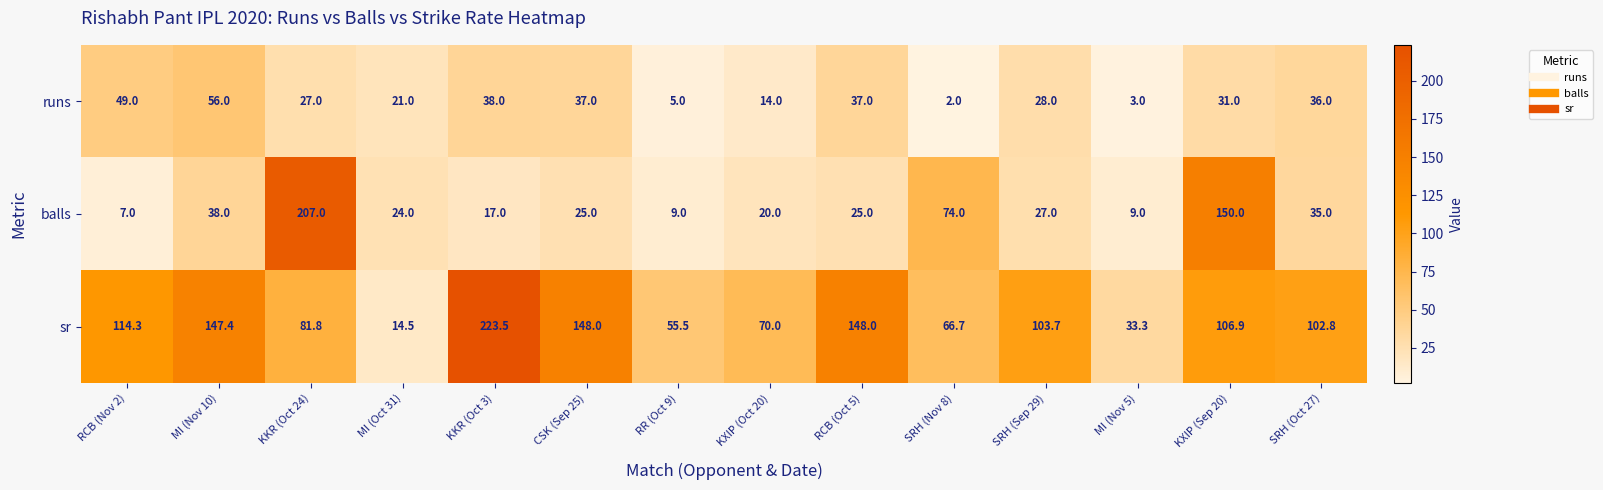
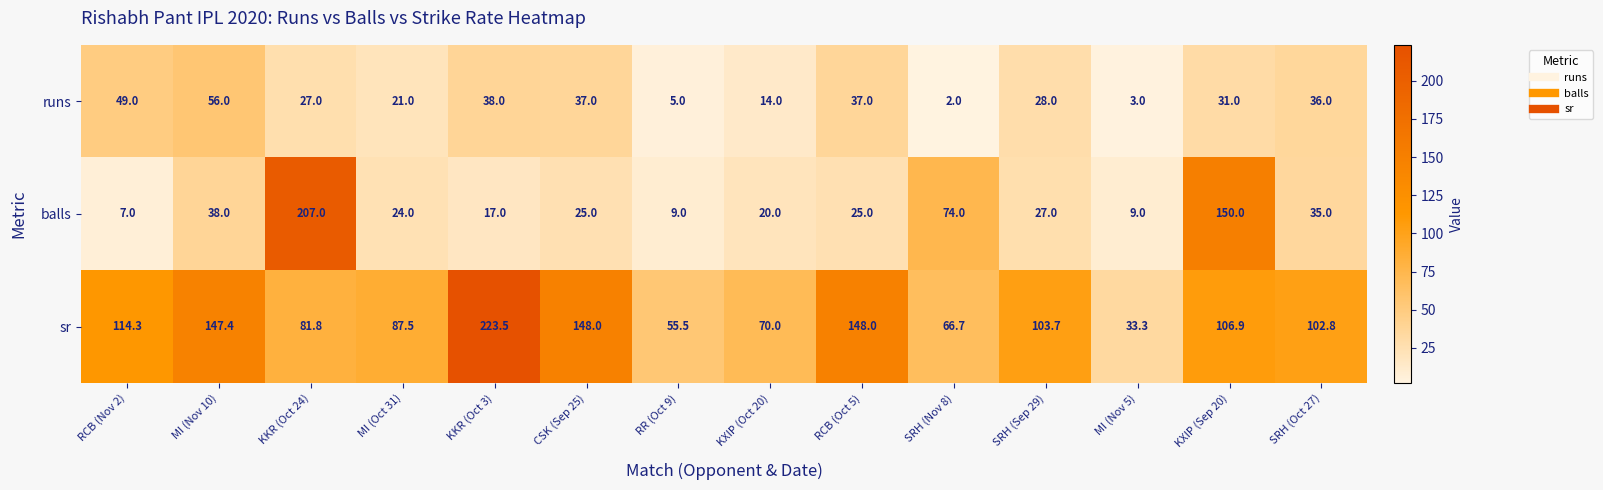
sr, MI (Oct 31): 14.5 -> 87.5
